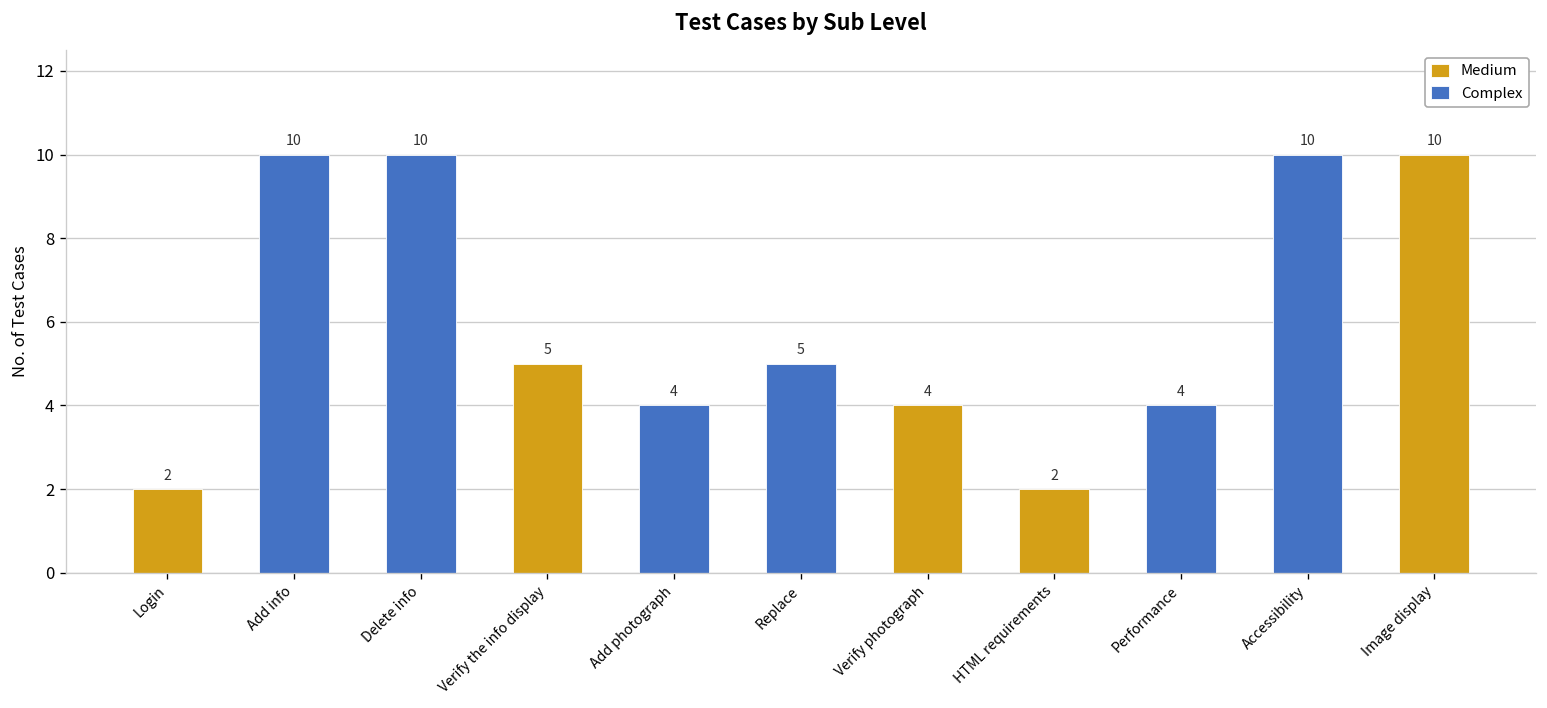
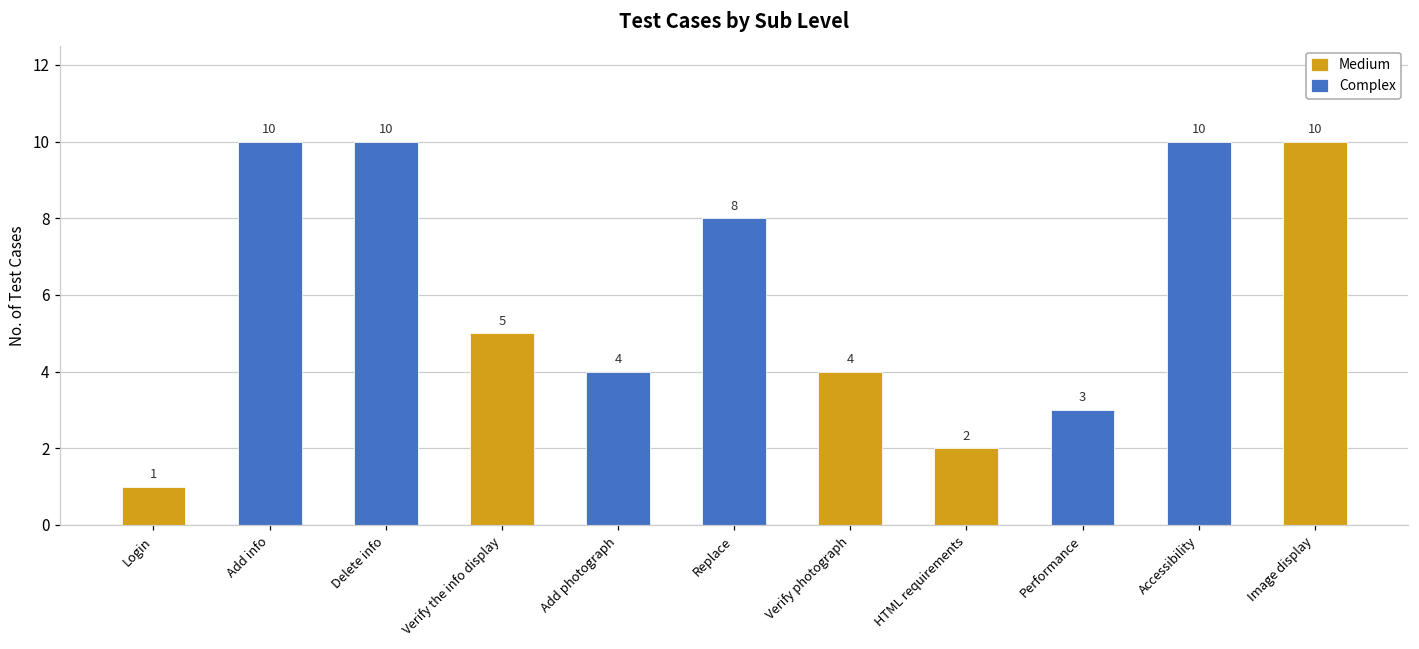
Login: 2 -> 1
Replace: 5 -> 8
Performance: 4 -> 3
